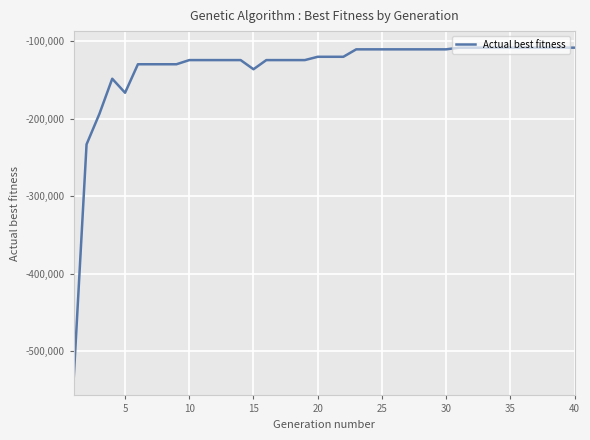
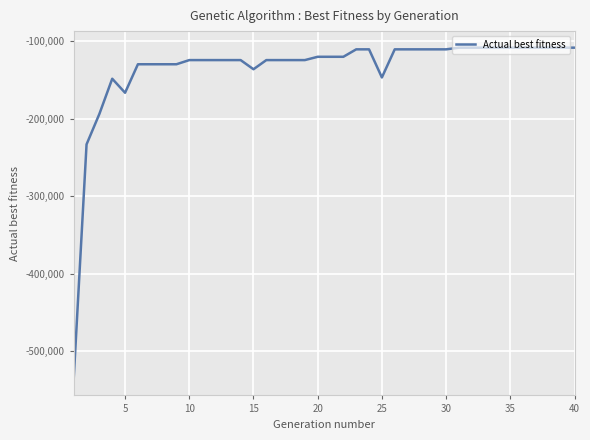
25: -110,000 -> -150,000
